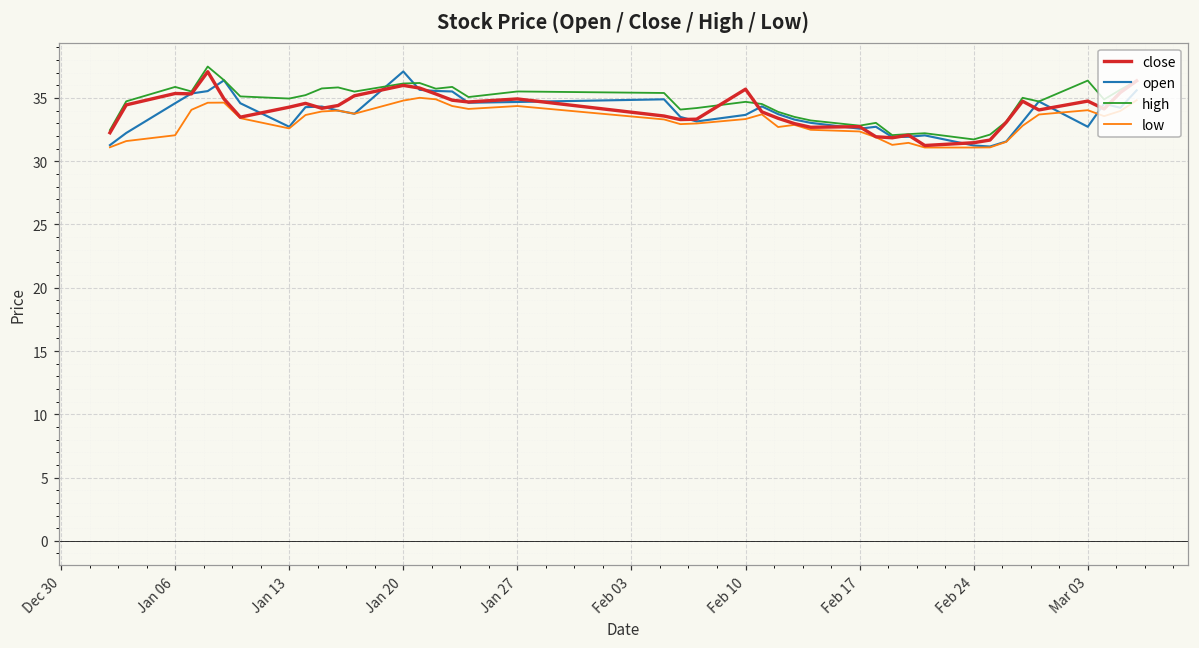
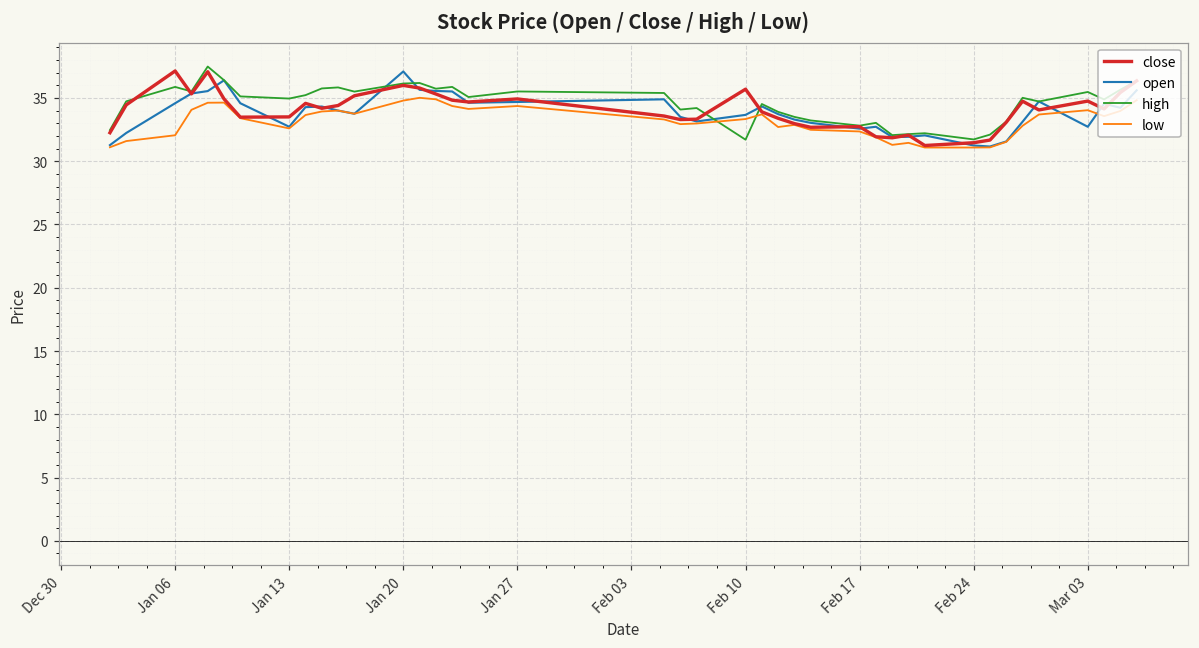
close, Jan 06: 35.4 -> 37.1
close, Jan 13: 34.3 -> 33.5
high, Feb 10: 34.7 -> 31.7
high, Mar 03: 36.4 -> 35.5
